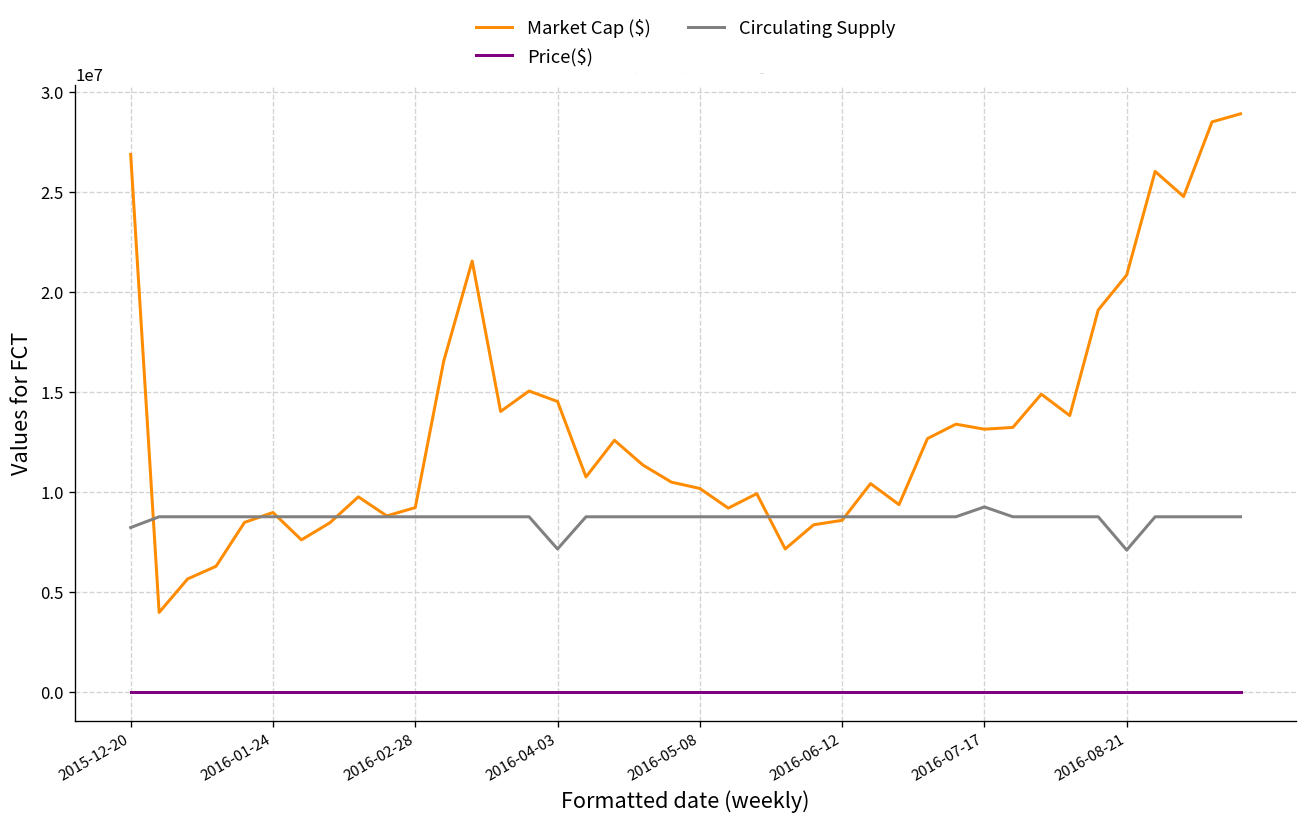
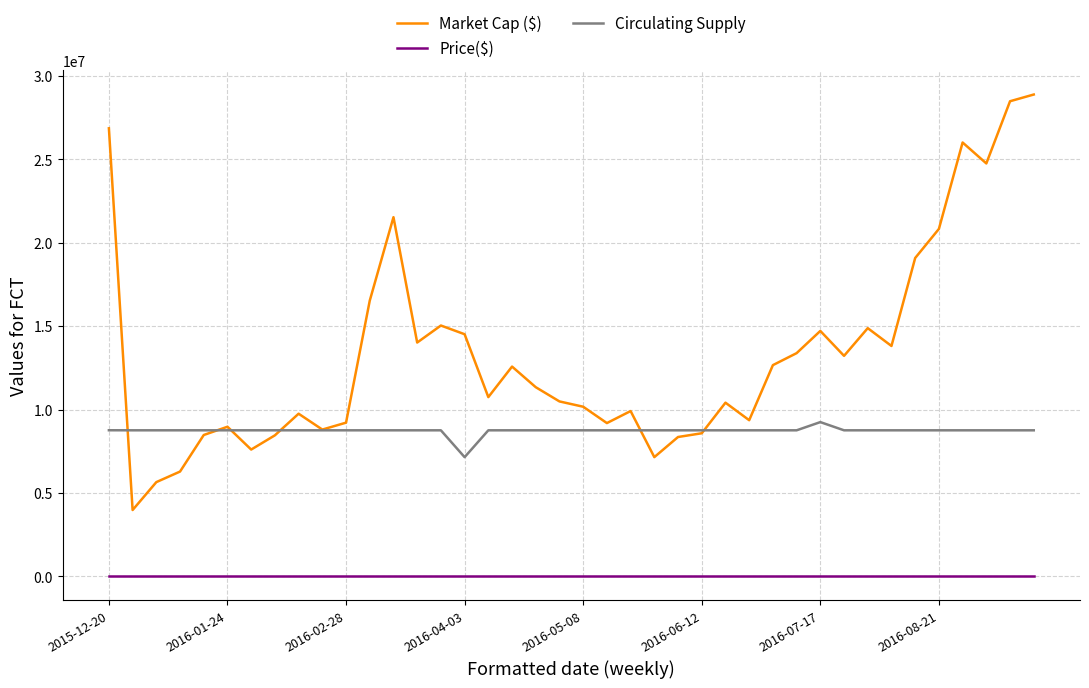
Circulating Supply, 2015-12-20: 8200000 -> 8800000
Market Cap ($), 2016-07-17: 13100000 -> 14700000
Circulating Supply, 2016-08-21: 7100000 -> 8800000
